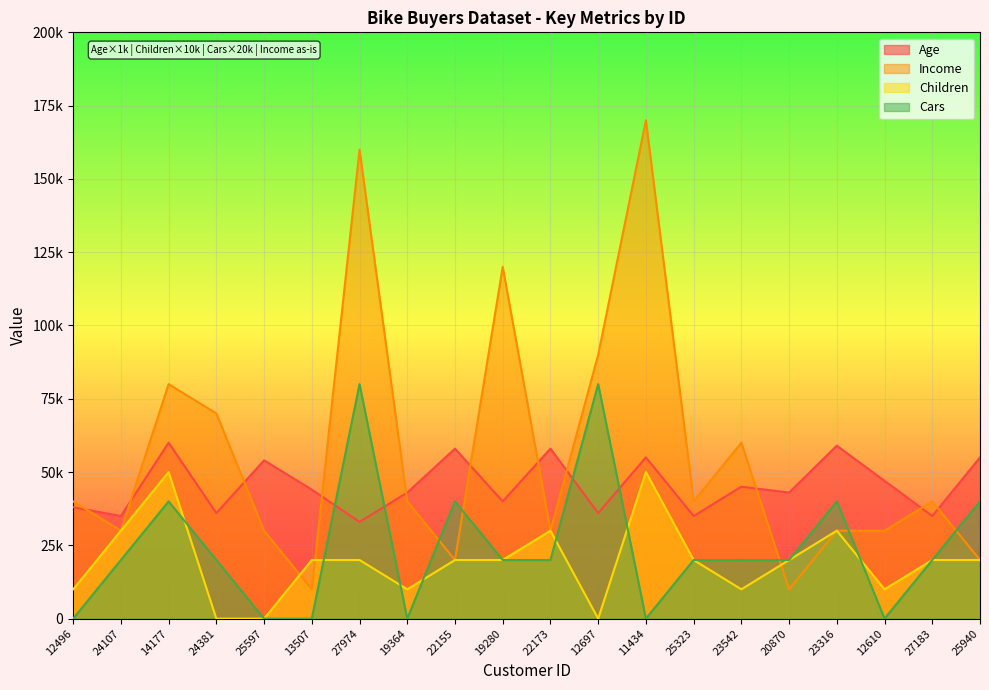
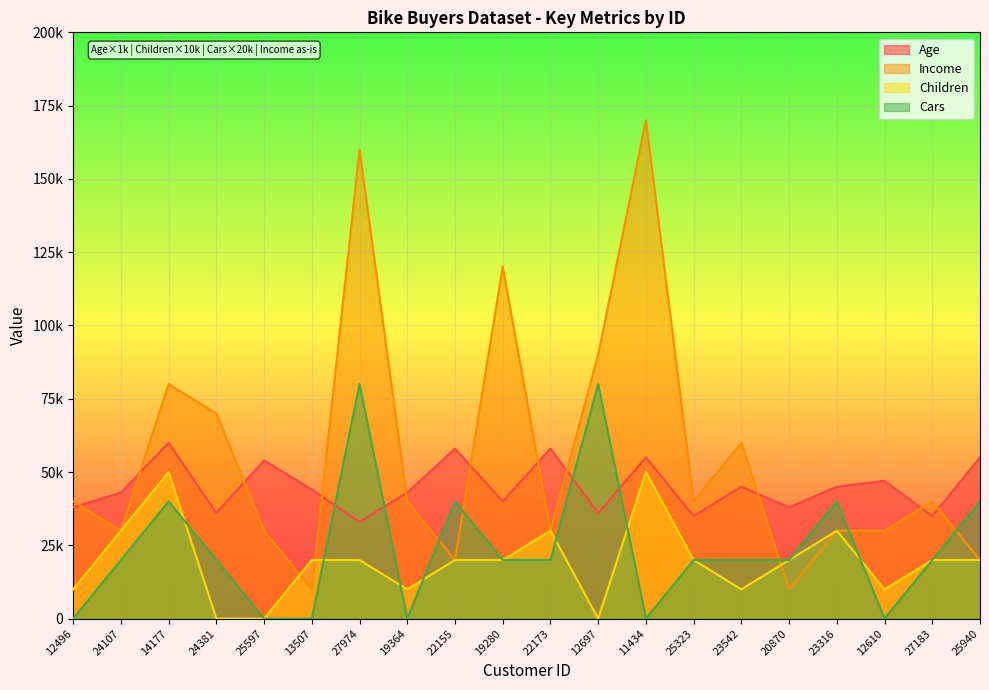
Age, 24107: 35000 -> 43000
Age, 20870: 43000 -> 38000
Age, 23316: 59000 -> 45000
